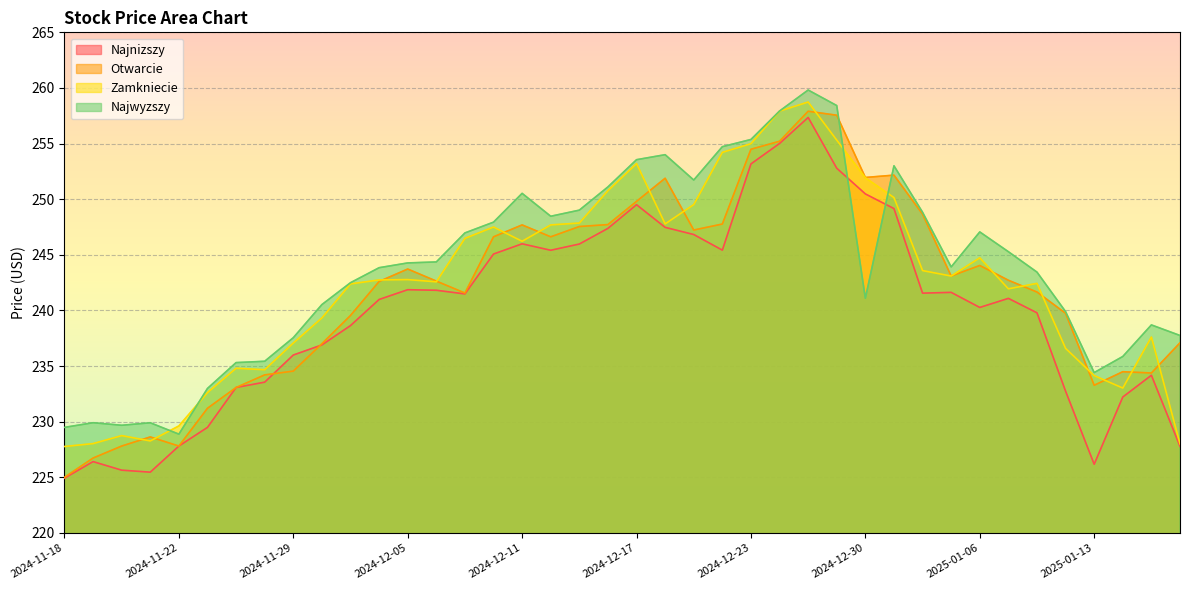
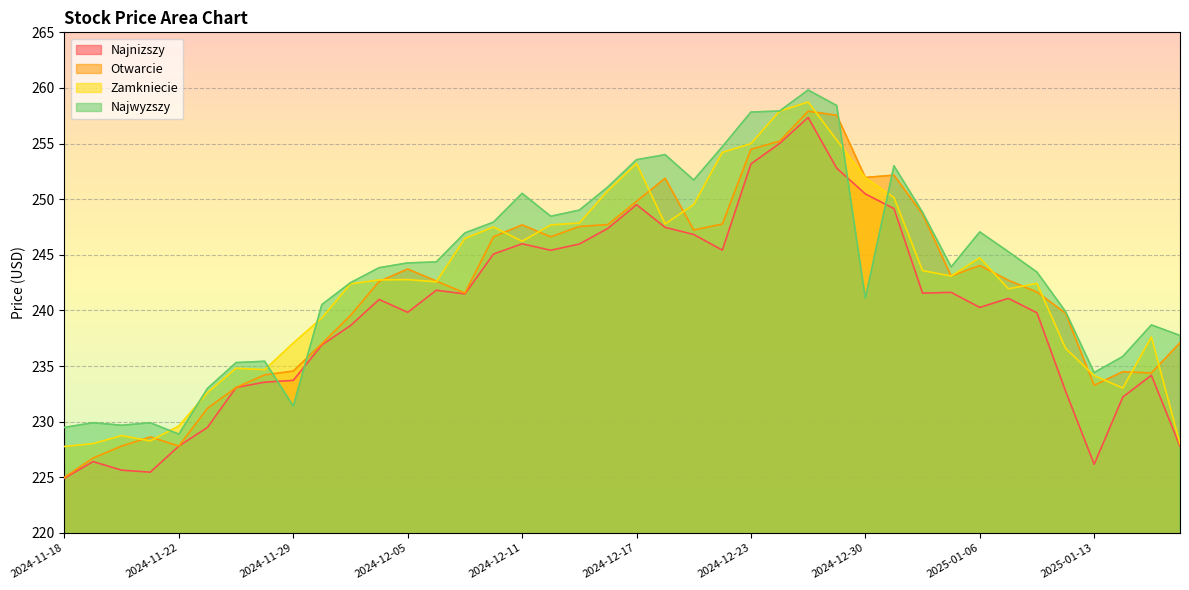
Najnizszy, 2024-11-29: 236.0 -> 233.7
Najwyzszy, 2024-11-29: 237.5 -> 231.4
Najnizszy, 2024-12-05: 241.9 -> 239.8
Najwyzszy, 2024-12-23: 255.4 -> 257.8
